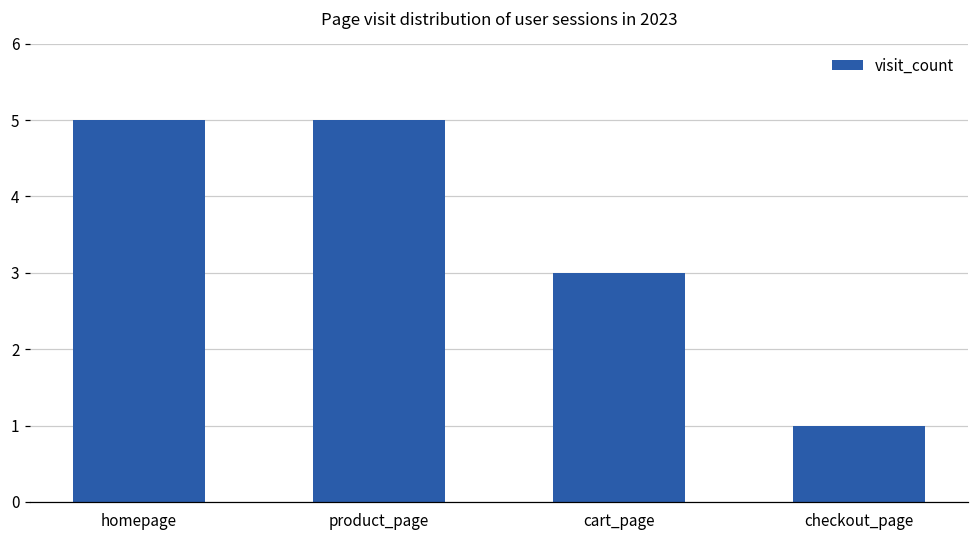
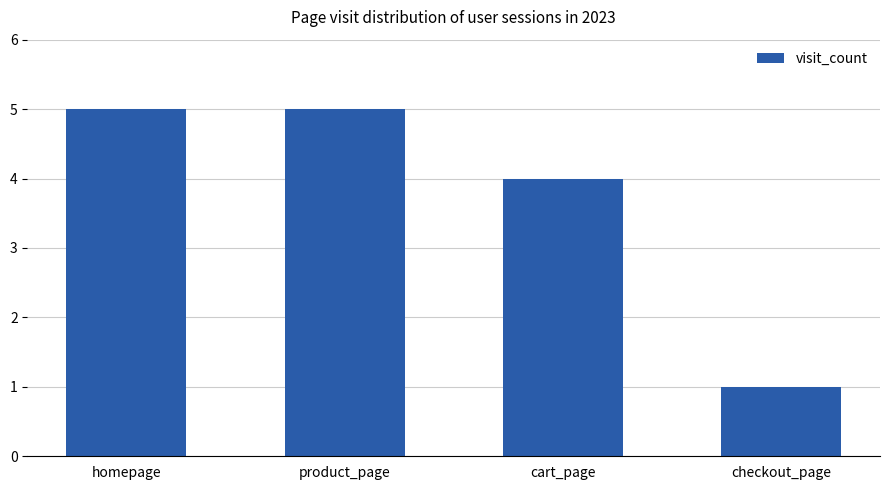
cart_page: 3 -> 4
